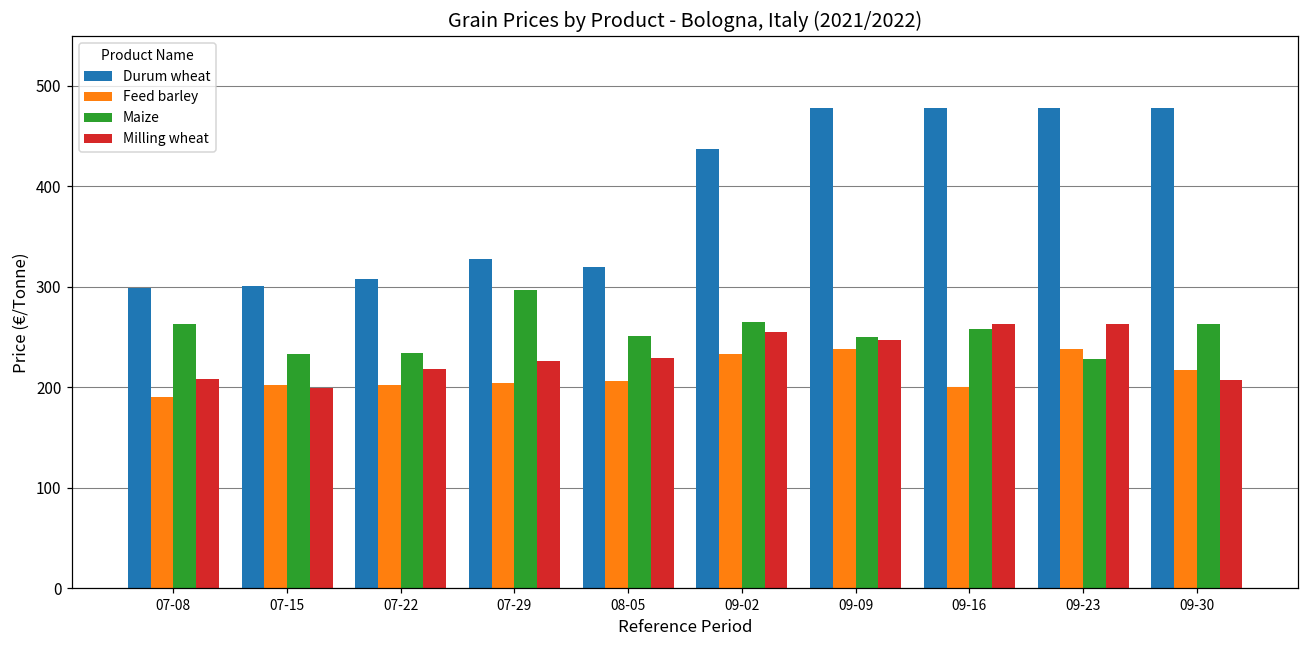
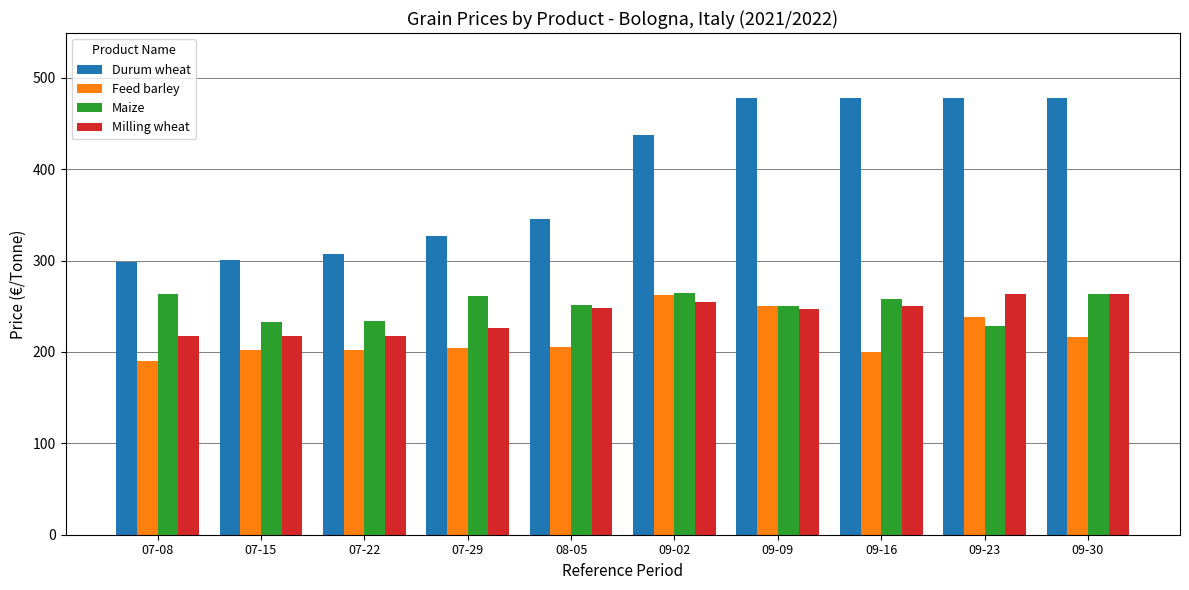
Milling wheat, 07-08: 210 -> 220
Milling wheat, 07-15: 200 -> 220
Maize, 07-29: 300 -> 260
Durum wheat, 08-05: 320 -> 350
Milling wheat, 08-05: 230 -> 250
Feed barley, 09-02: 230 -> 260
Feed barley, 09-09: 240 -> 250
Milling wheat, 09-16: 260 -> 250
Milling wheat, 09-30: 210 -> 260
